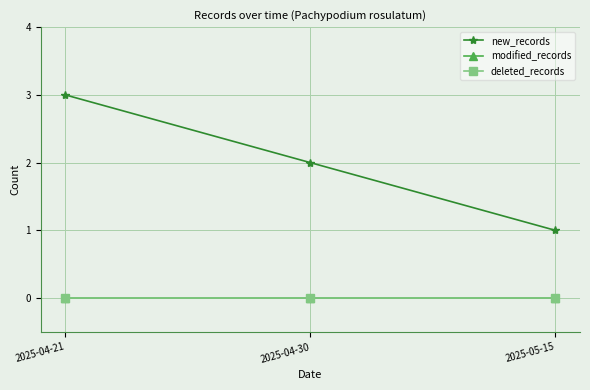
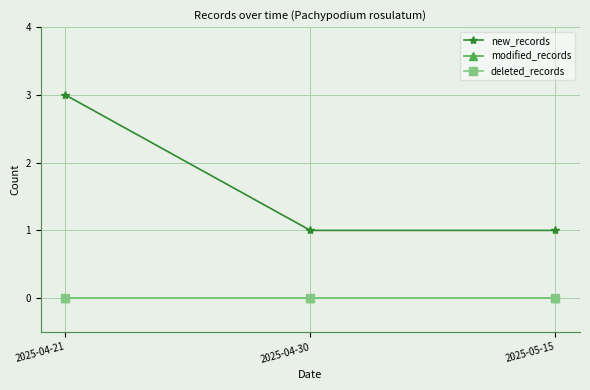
new_records, 2025-04-30: 2 -> 1
